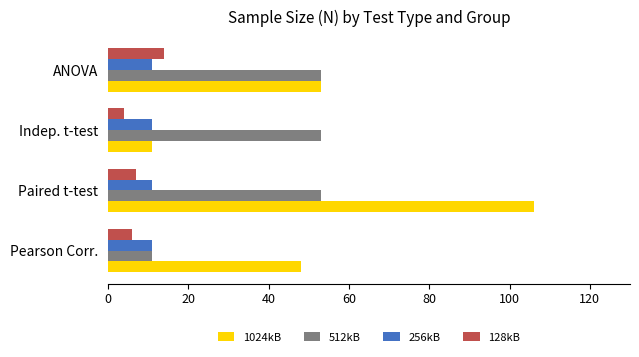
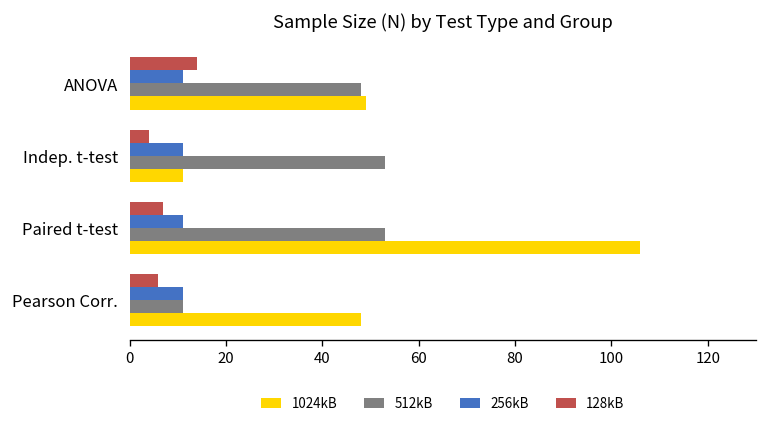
512kB, ANOVA: 53 -> 48
1024kB, ANOVA: 53 -> 49
